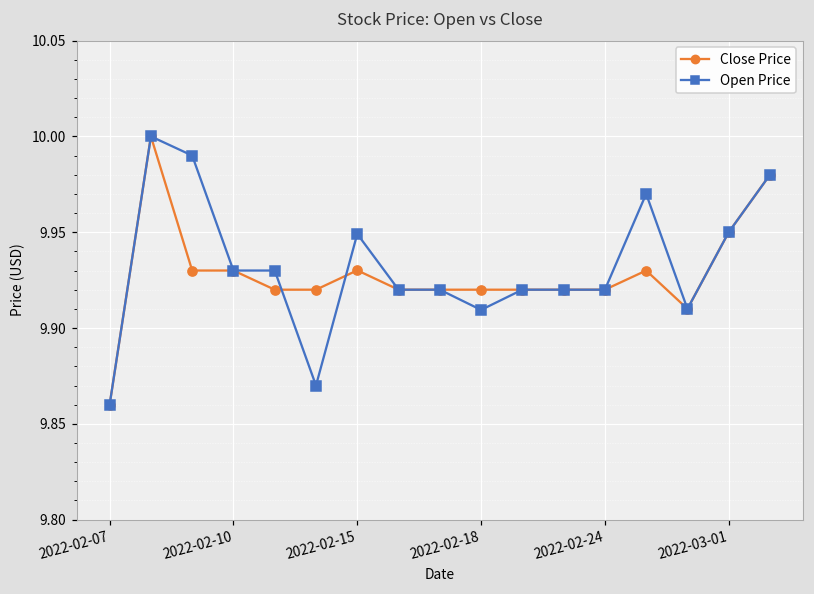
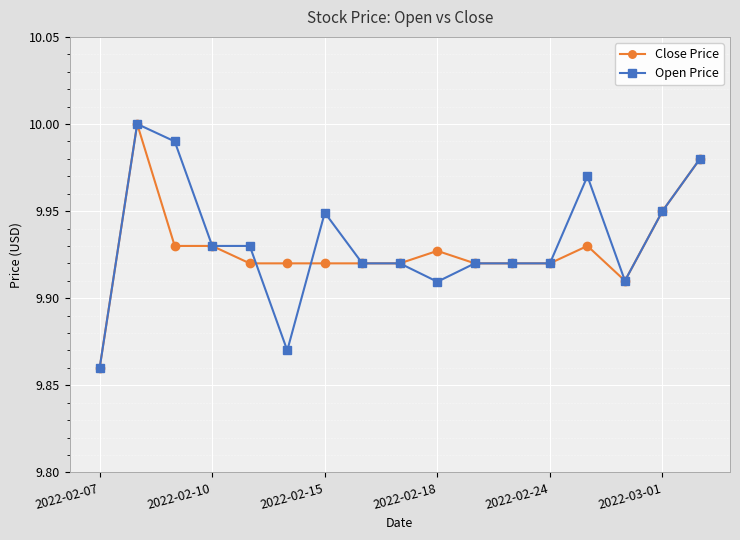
Close Price, 2022-02-15: 9.930 -> 9.920
Close Price, 2022-02-18: 9.920 -> 9.927
